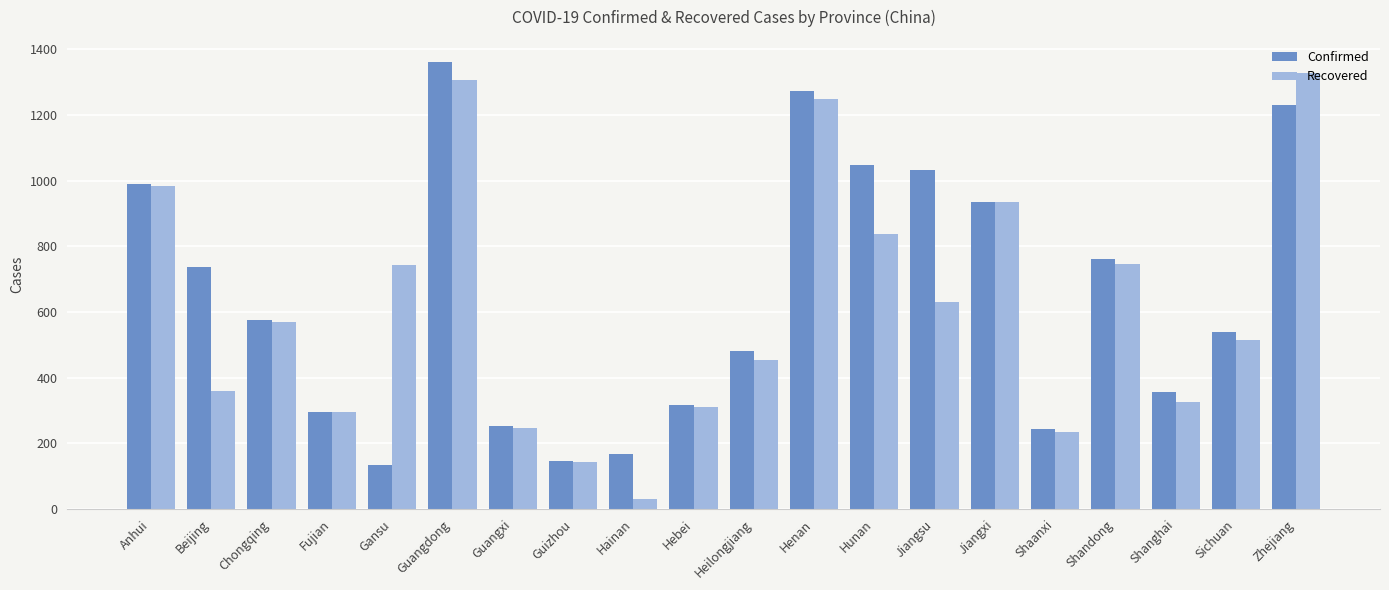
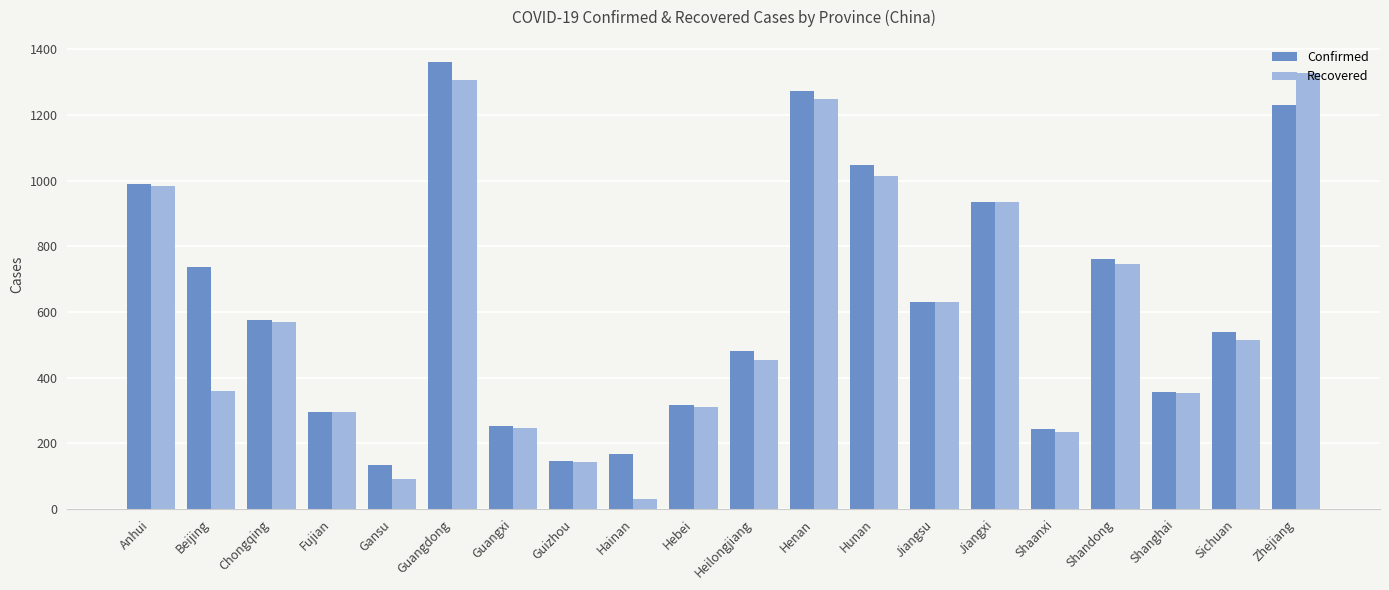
Recovered, Gansu: 740 -> 90
Recovered, Hunan: 840 -> 1010
Confirmed, Jiangsu: 1030 -> 630
Recovered, Shanghai: 330 -> 350
